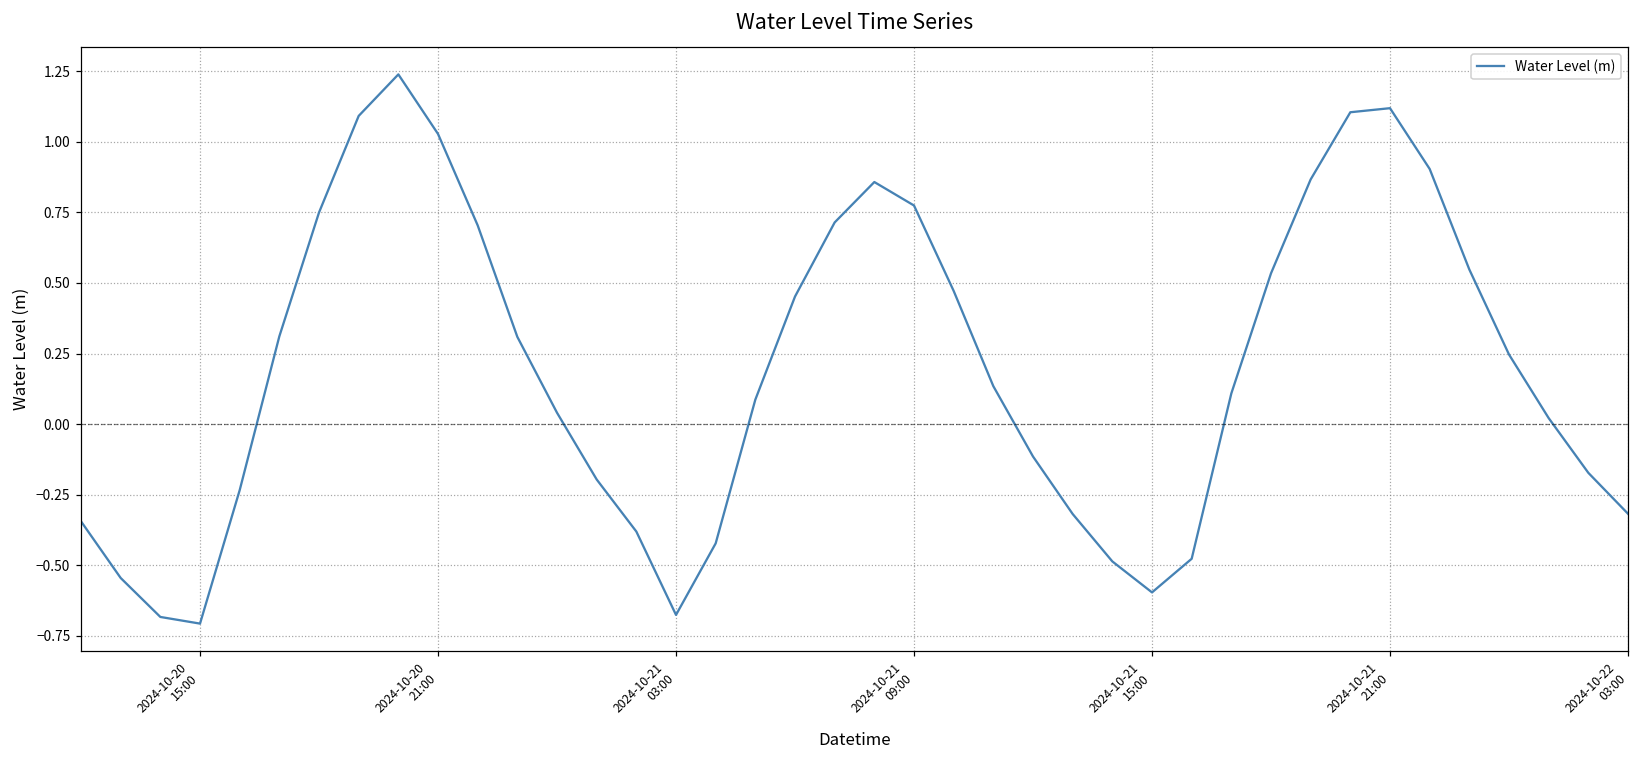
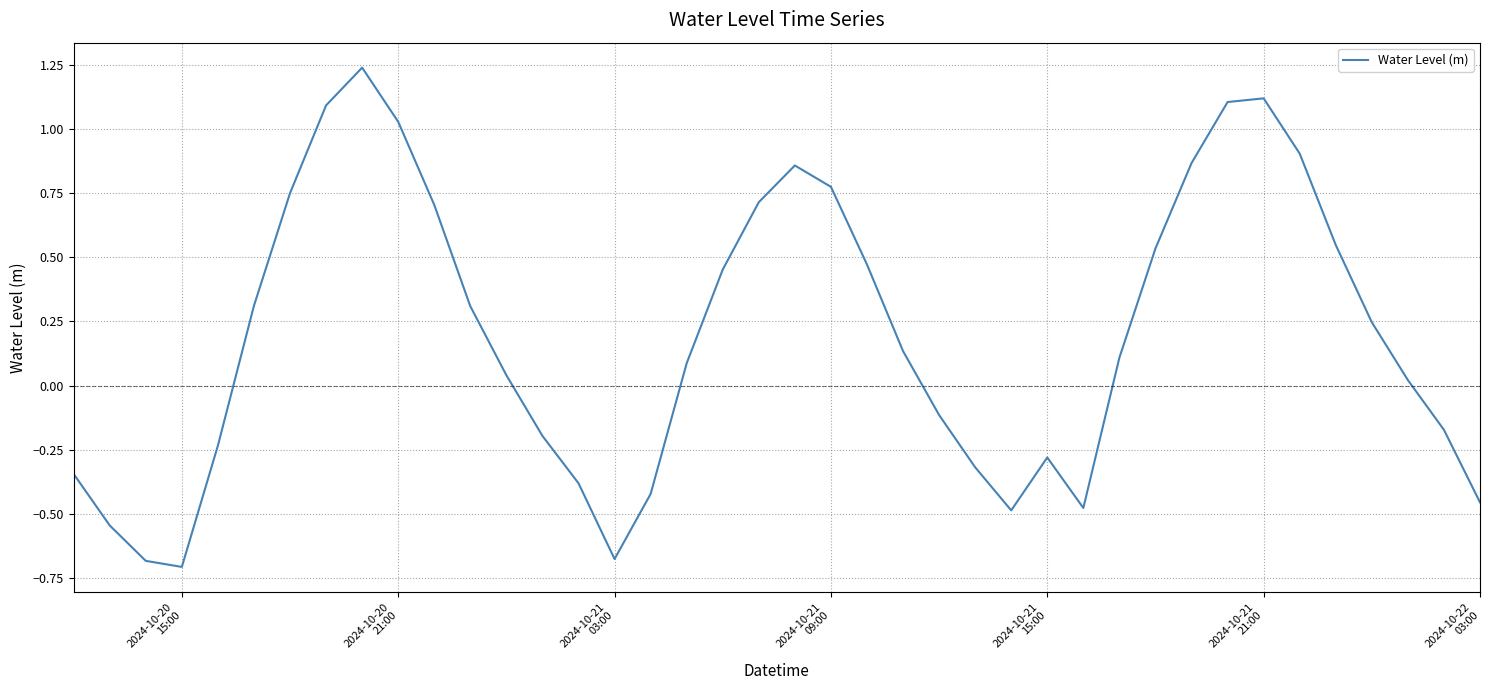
2024-10-21 15:00: -0.60 -> -0.28
2024-10-22 03:00: -0.32 -> -0.45
